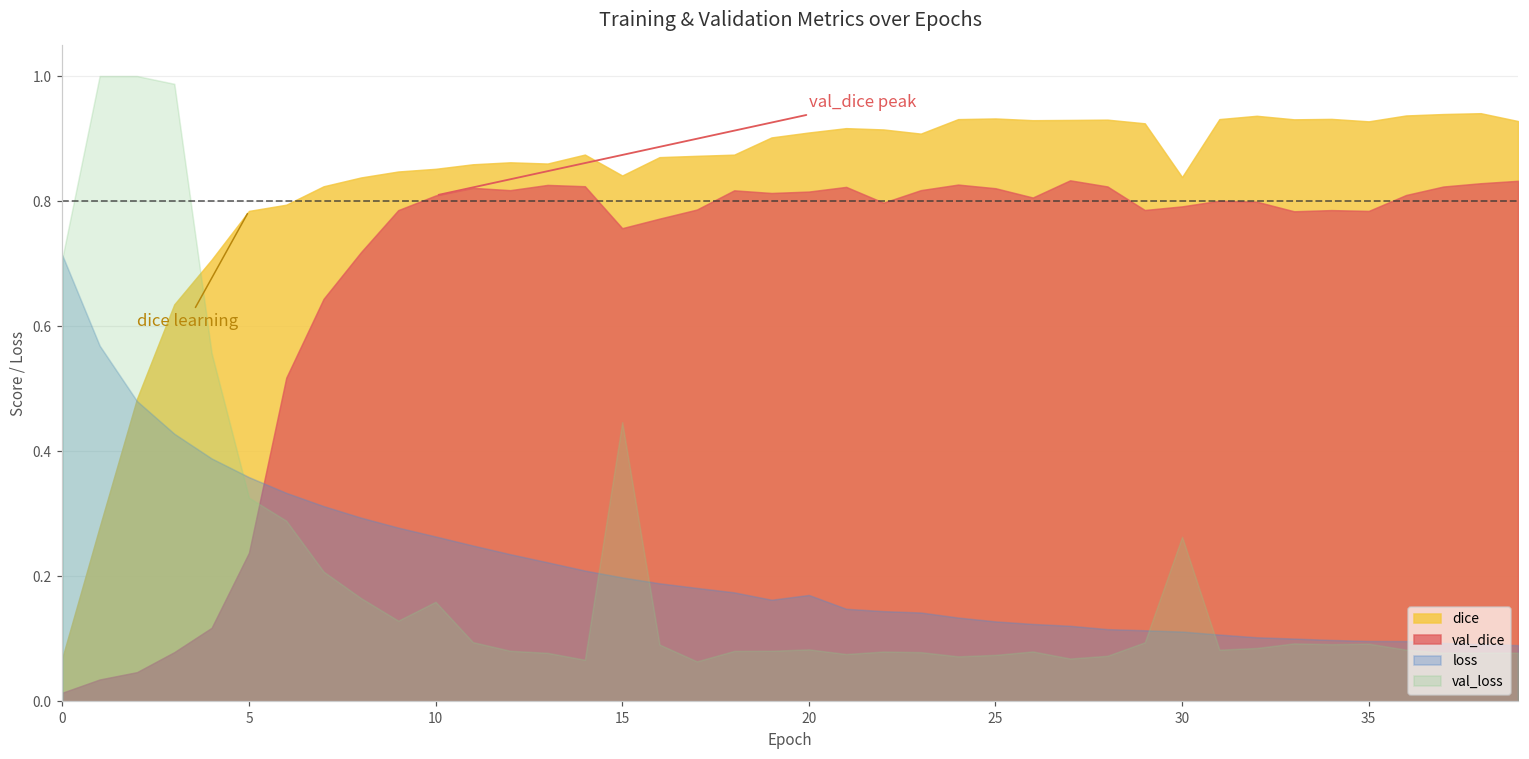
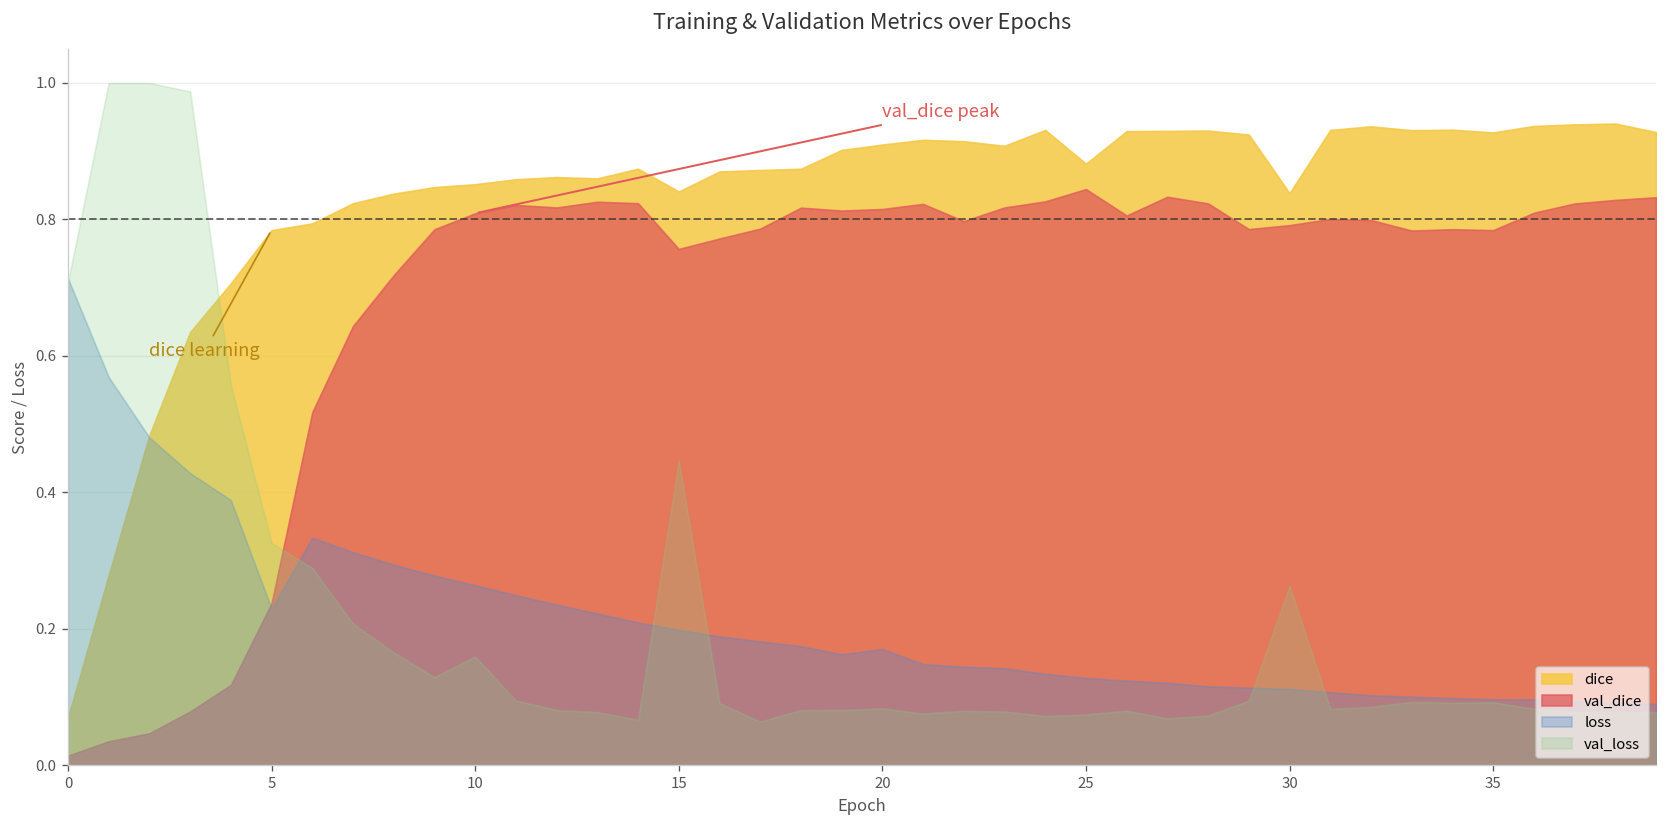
loss, 5: 0.36 -> 0.23
dice, 25: 0.93 -> 0.88
val_dice, 25: 0.82 -> 0.84
